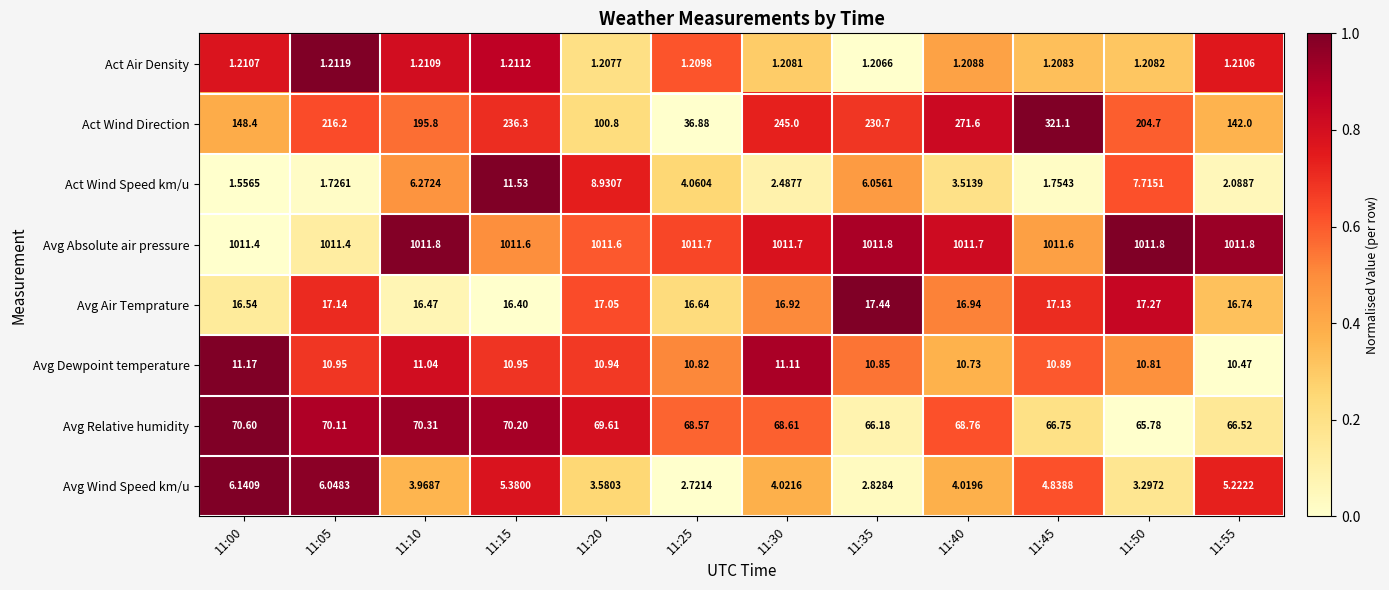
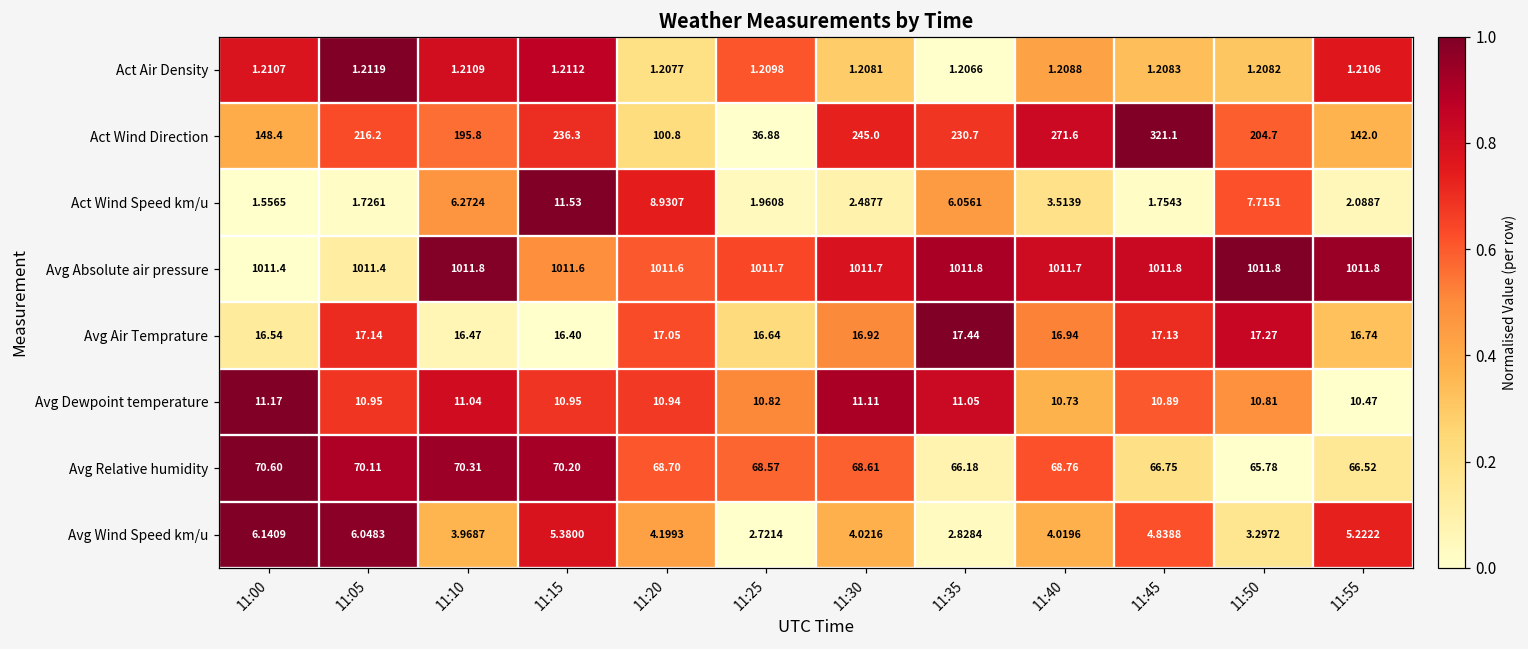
Act Wind Speed km/u, 11:25: 4.0604 -> 1.9608
Avg Absolute air pressure, 11:45: 1011.6 -> 1011.8
Avg Dewpoint temperature, 11:35: 10.85 -> 11.05
Avg Relative humidity, 11:20: 69.61 -> 68.70
Avg Wind Speed km/u, 11:20: 3.5803 -> 4.1993
